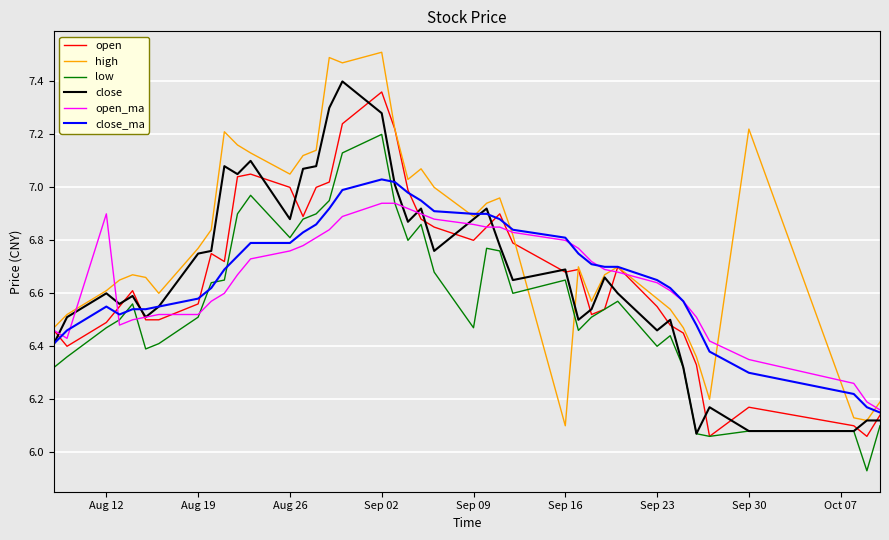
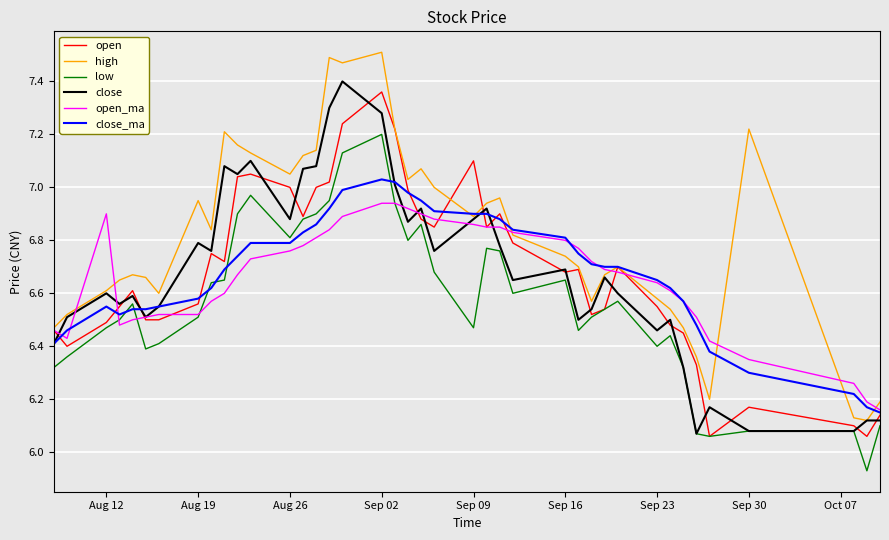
high, Aug 19: 6.77 -> 6.95
close, Aug 19: 6.75 -> 6.79
open, Sep 09: 6.8 -> 7.1
high, Sep 16: 6.10 -> 6.74
